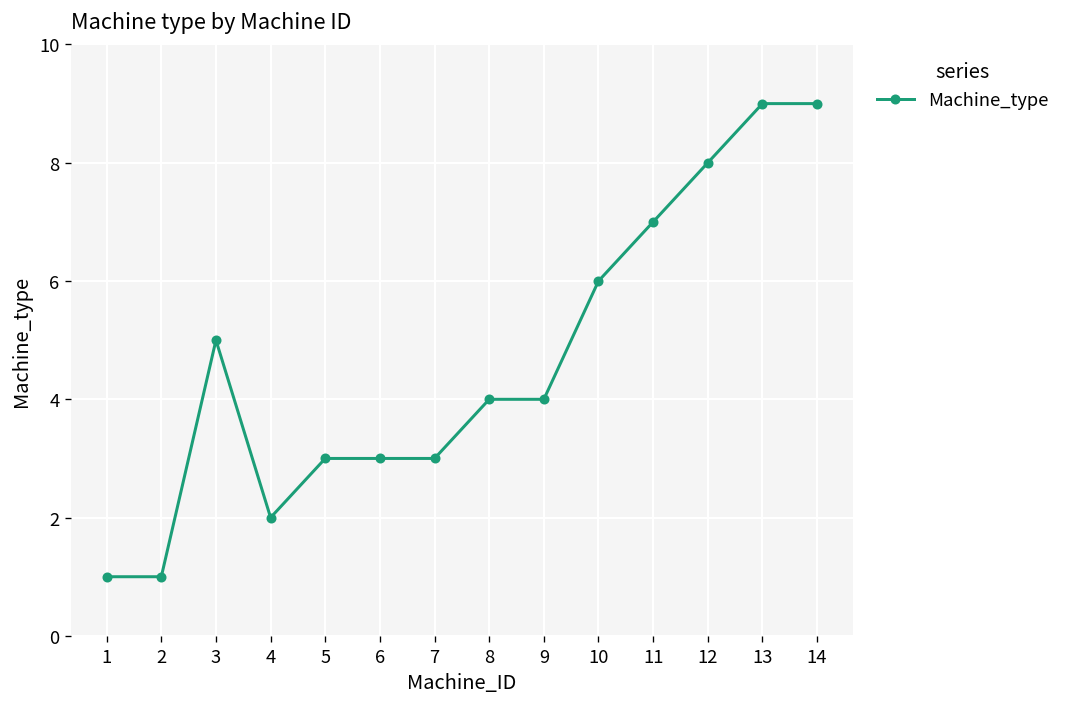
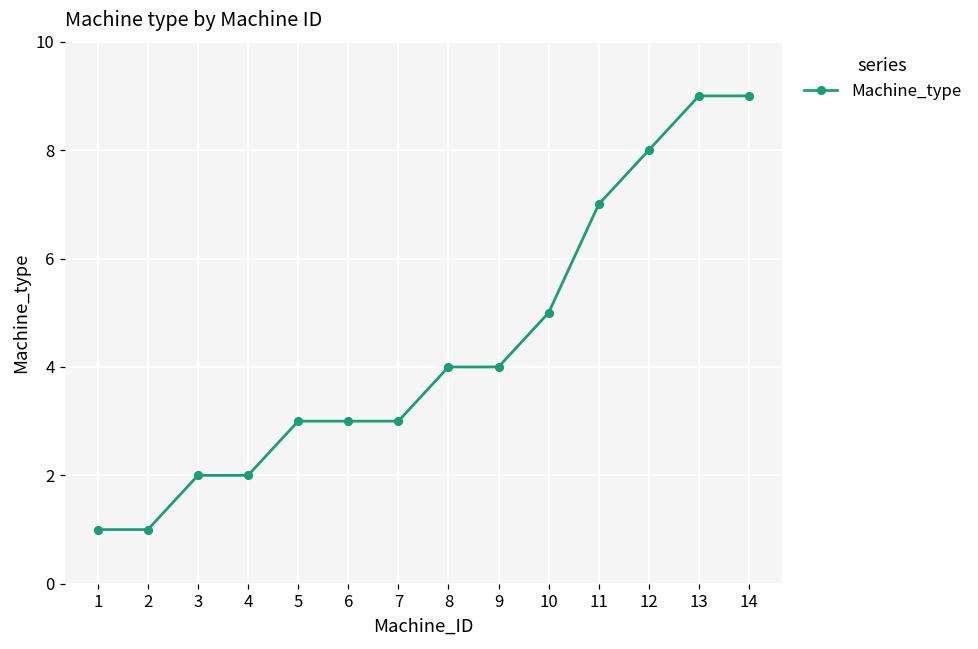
3: 5 -> 2
10: 6 -> 5
